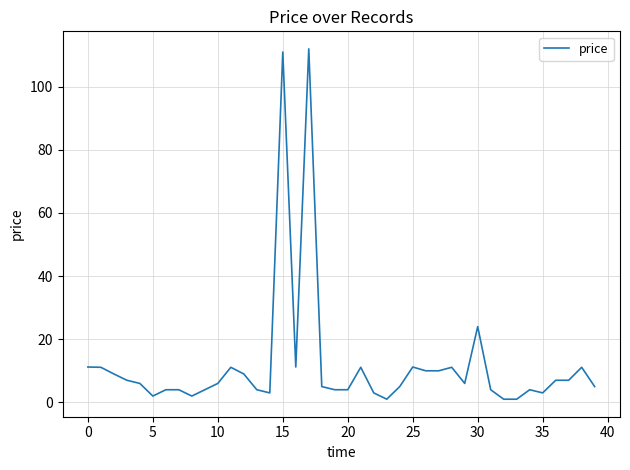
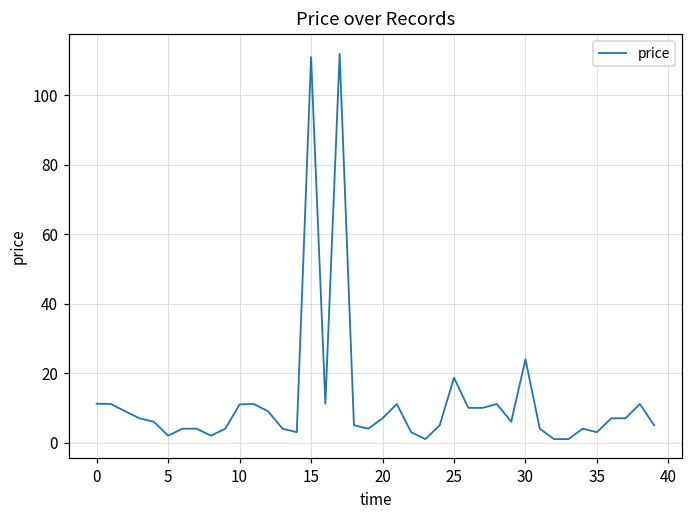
10: 6 -> 11
20: 4 -> 7
25: 11 -> 19
